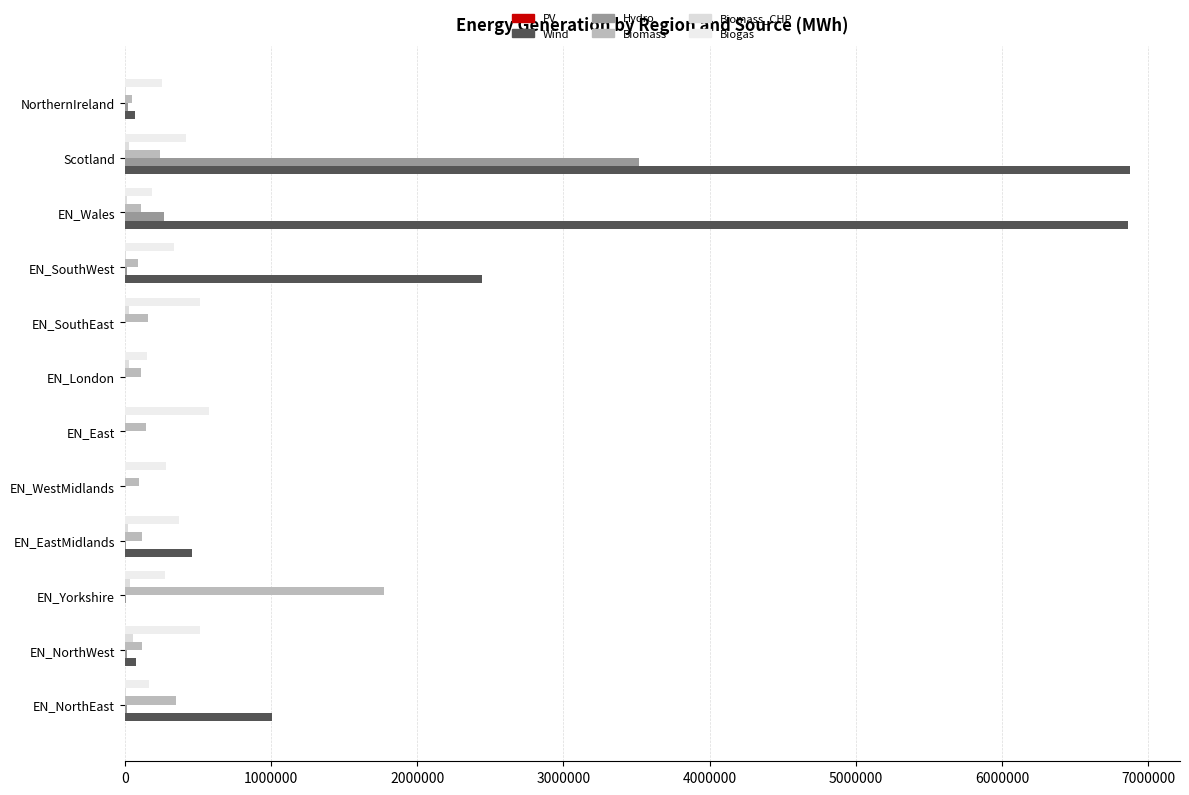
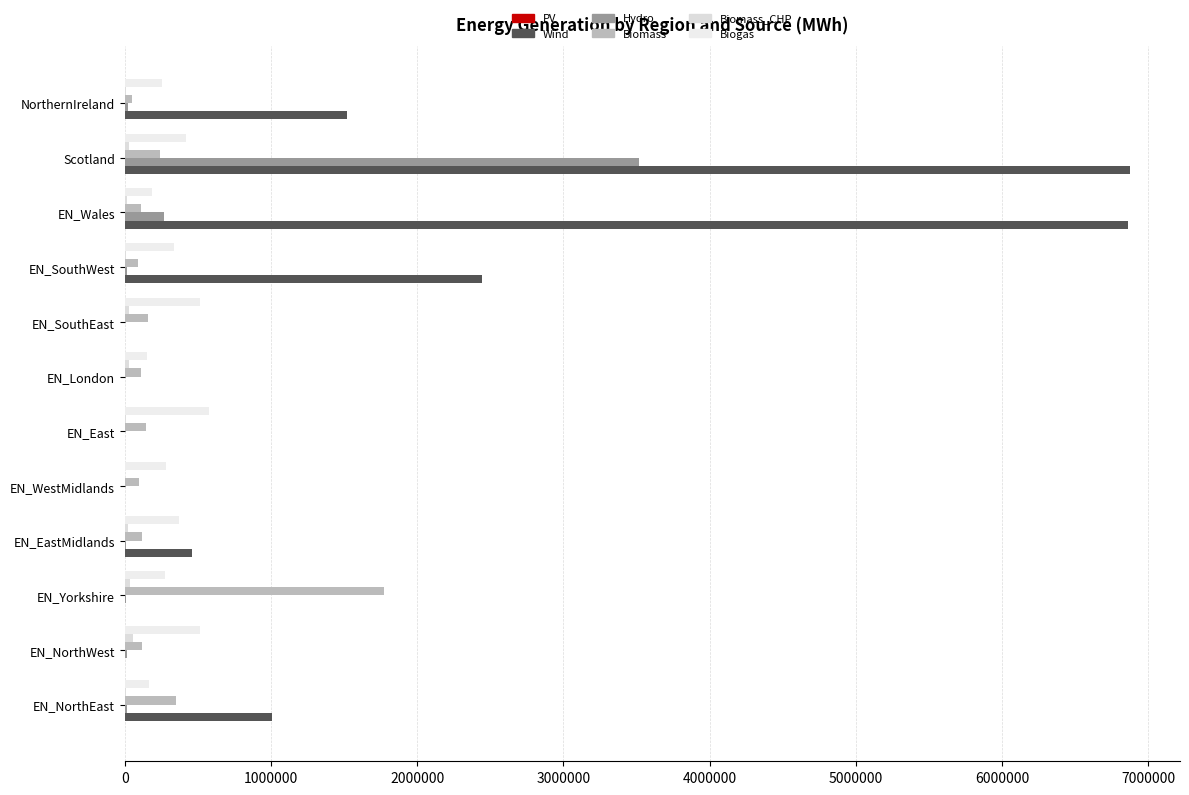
Wind, NorthernIreland: 70000 -> 1520000
Wind, EN_NorthWest: 80000 -> 0
